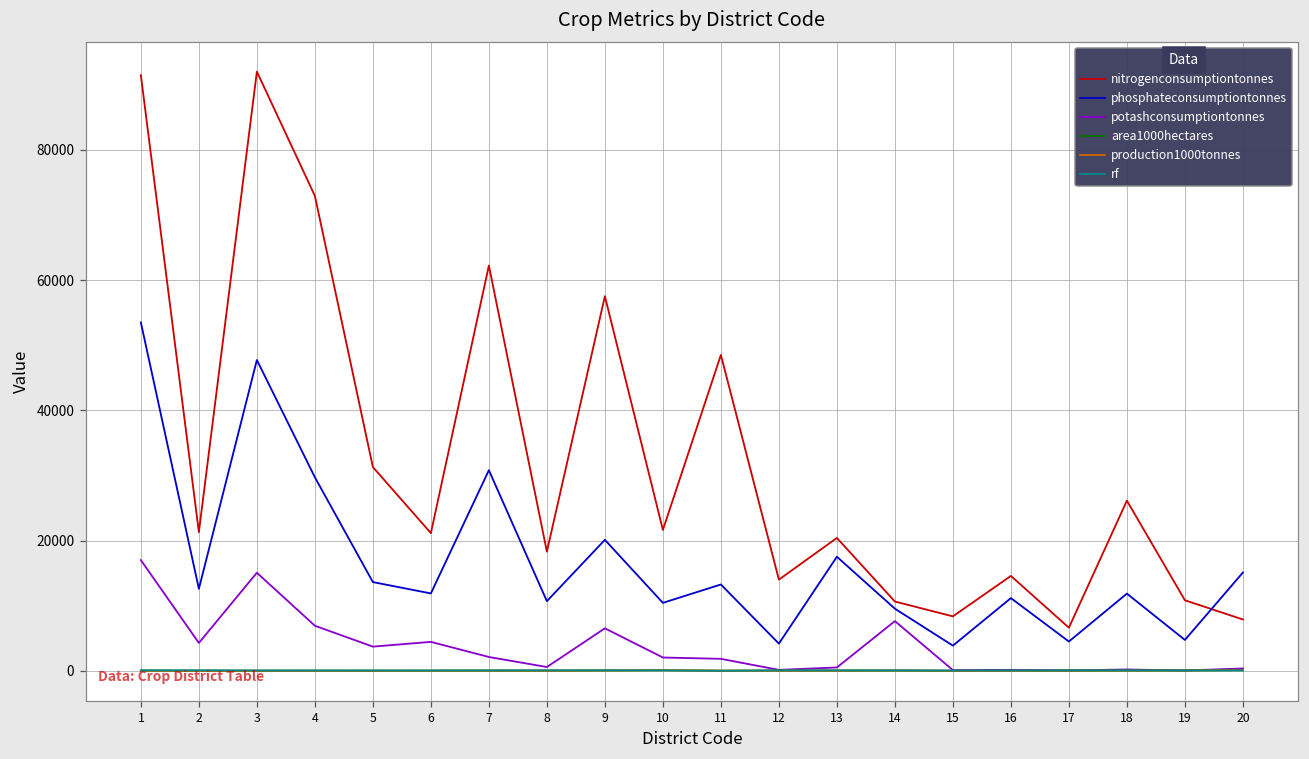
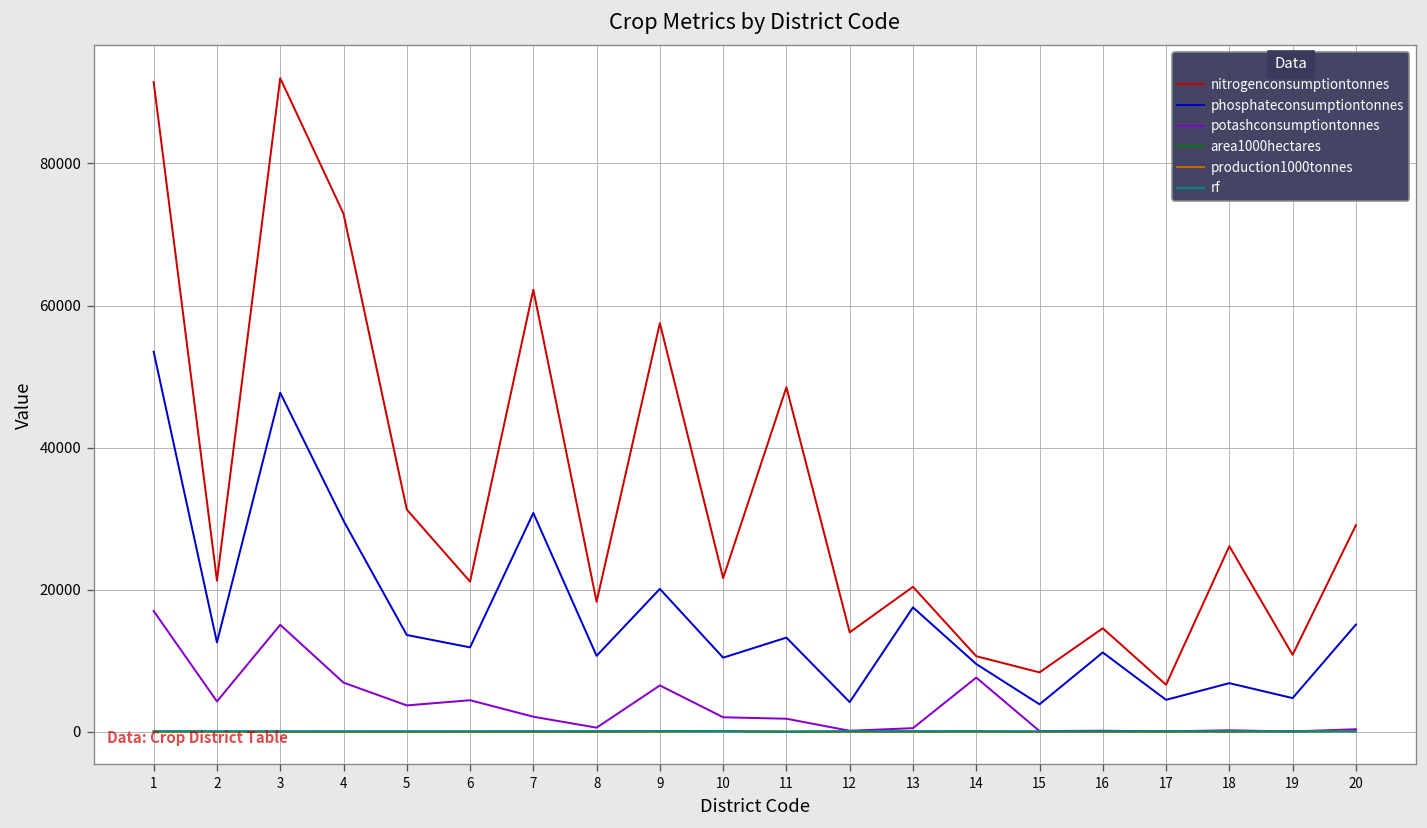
phosphateconsumptiontonnes, 18: 12000 -> 7000
nitrogenconsumptiontonnes, 20: 8000 -> 29000
